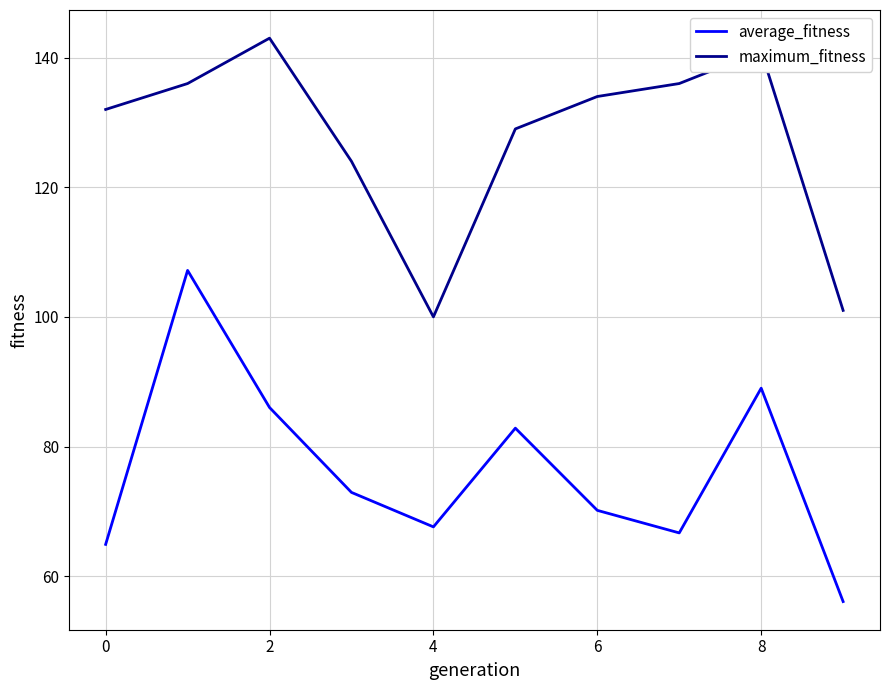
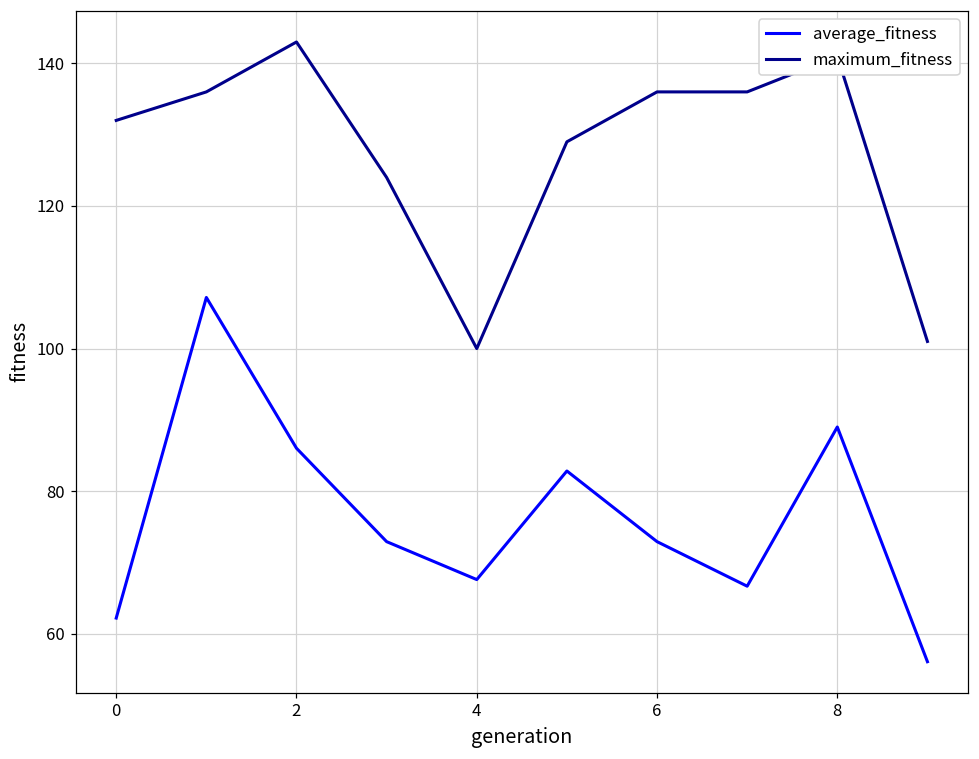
average_fitness, 0: 65 -> 62
average_fitness, 6: 70 -> 73
maximum_fitness, 6: 134 -> 136
